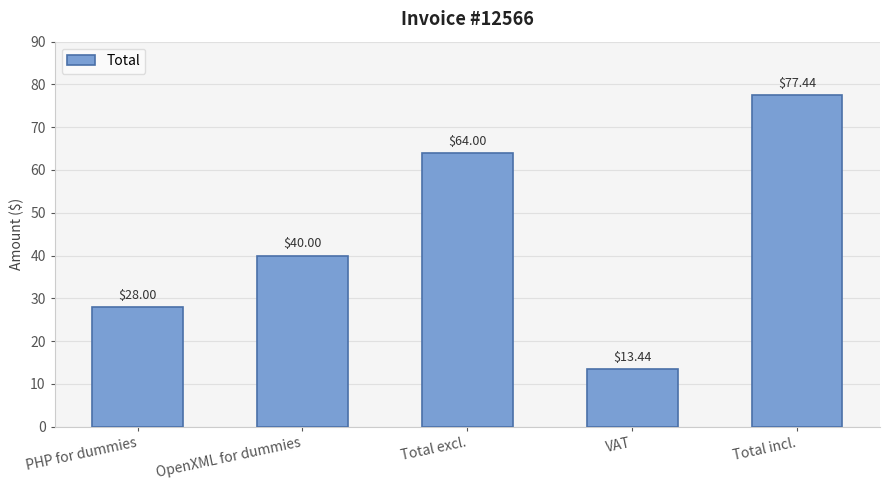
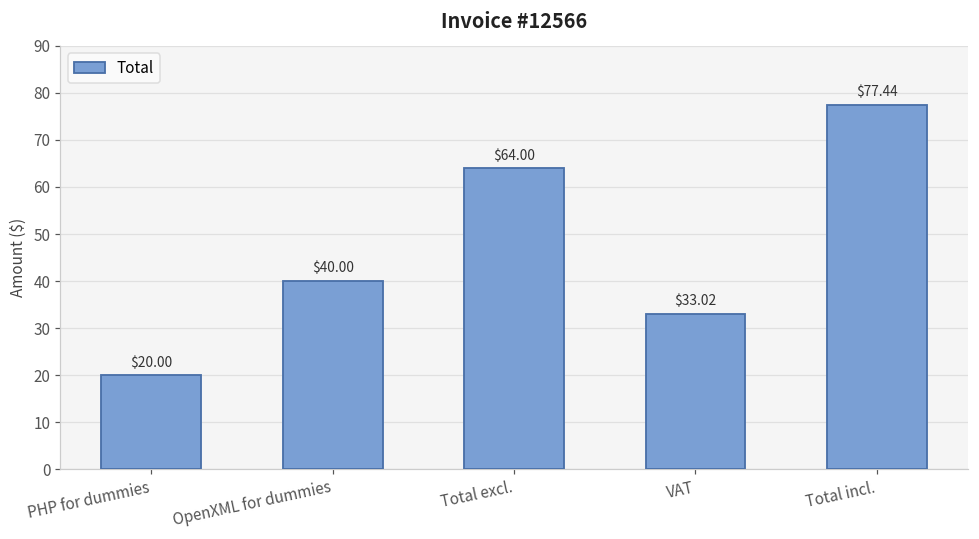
PHP for dummies: $28.00 -> $20.00
VAT: $13.44 -> $33.02
